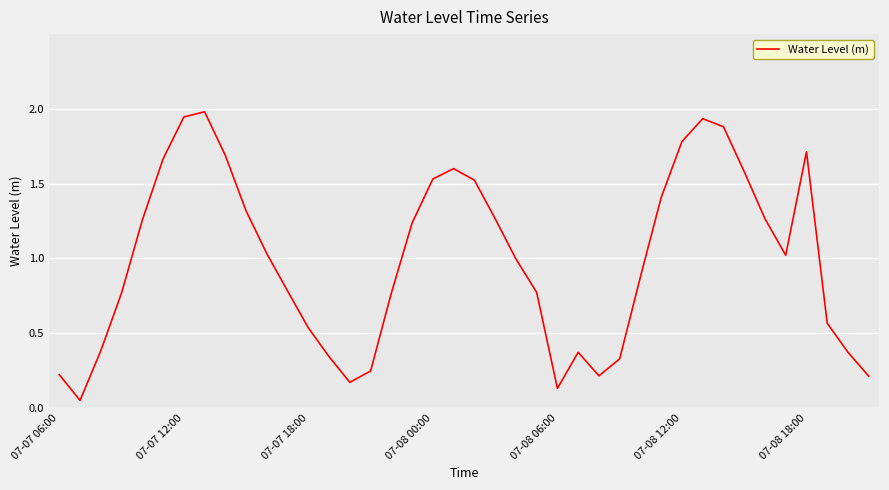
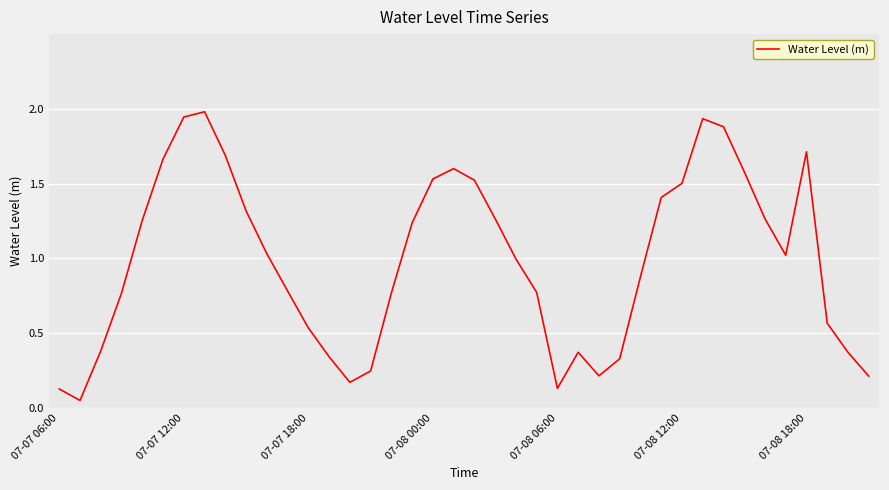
07-07 06:00: 0.22 -> 0.13
07-08 12:00: 1.78 -> 1.50
